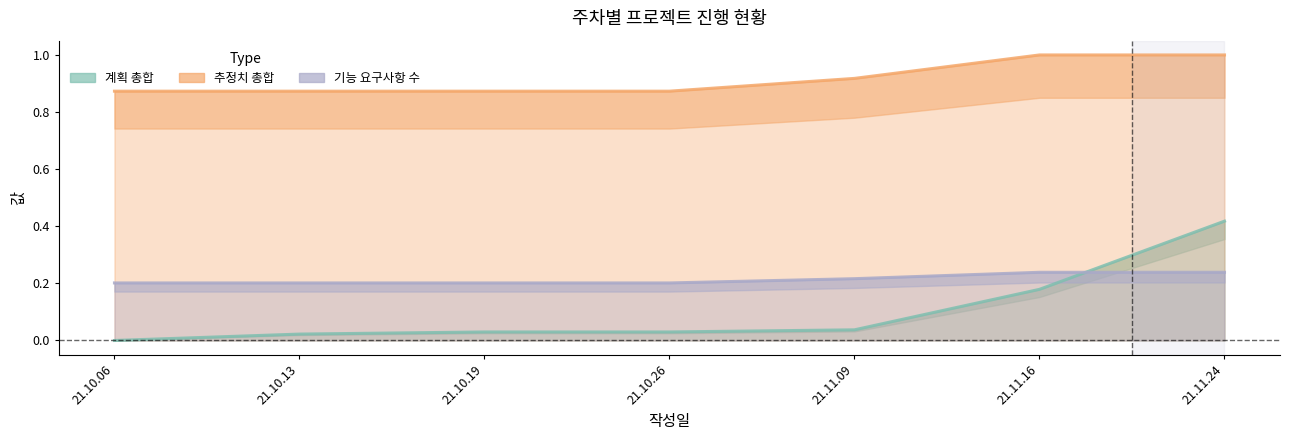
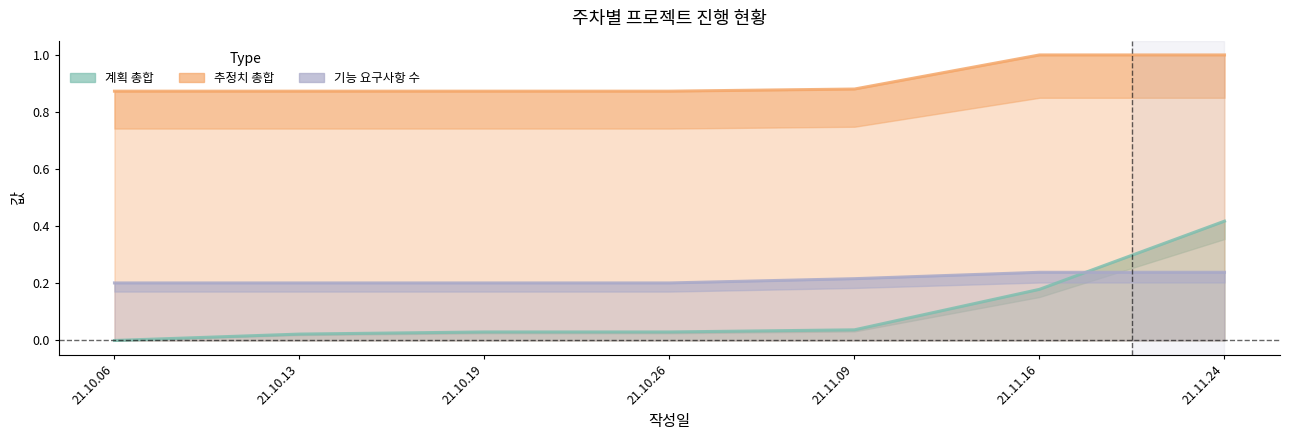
추정치 총합, 21.11.09: 0.92 -> 0.88
